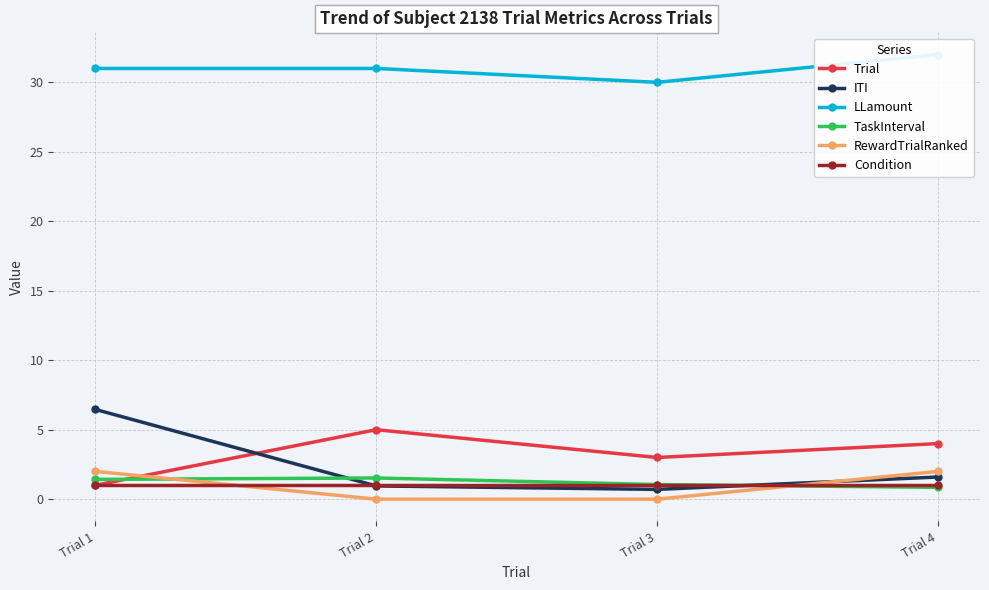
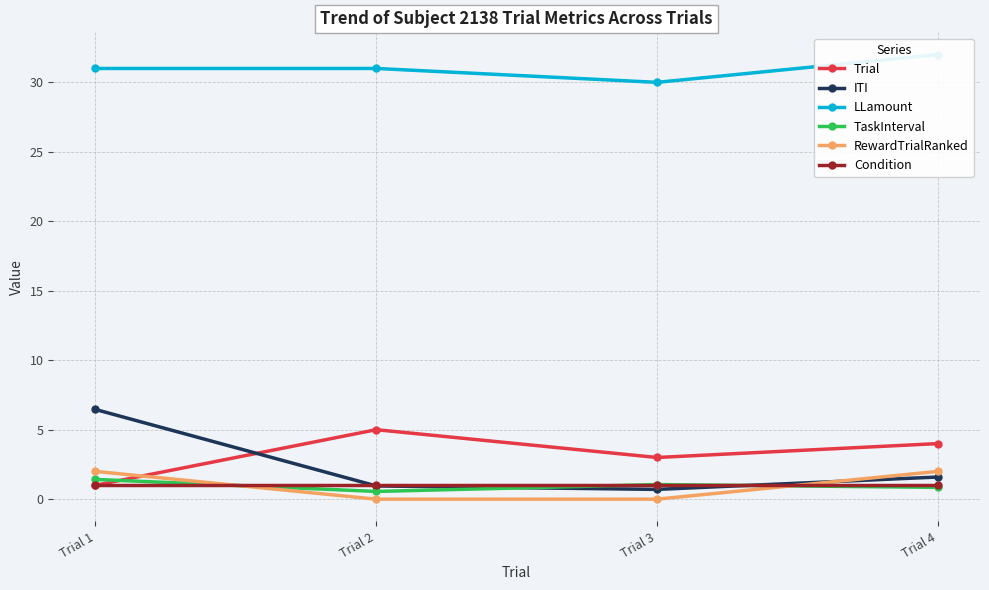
TaskInterval, Trial 2: 1.5 -> 0.6
